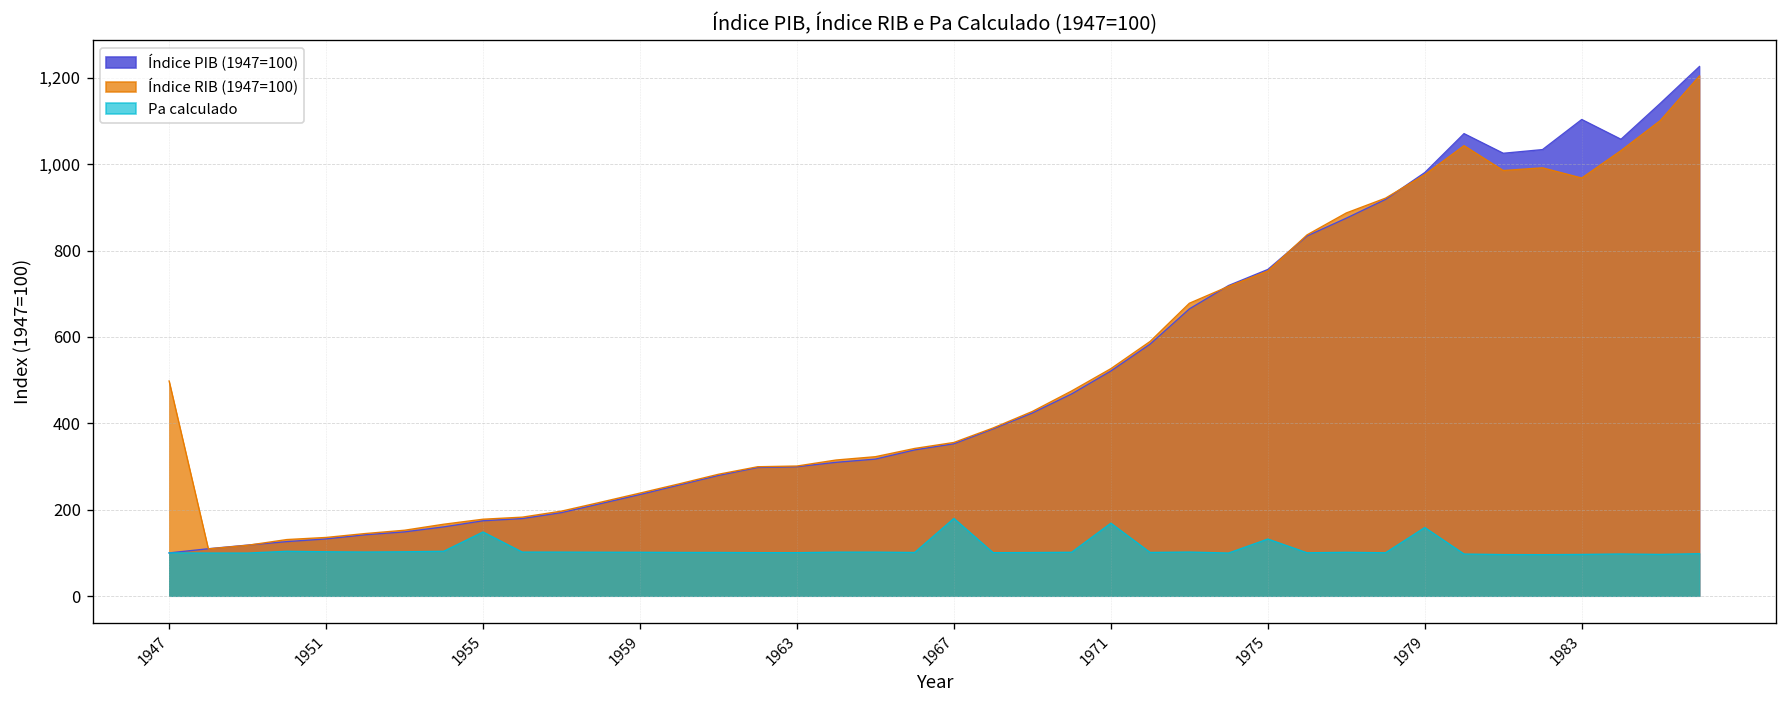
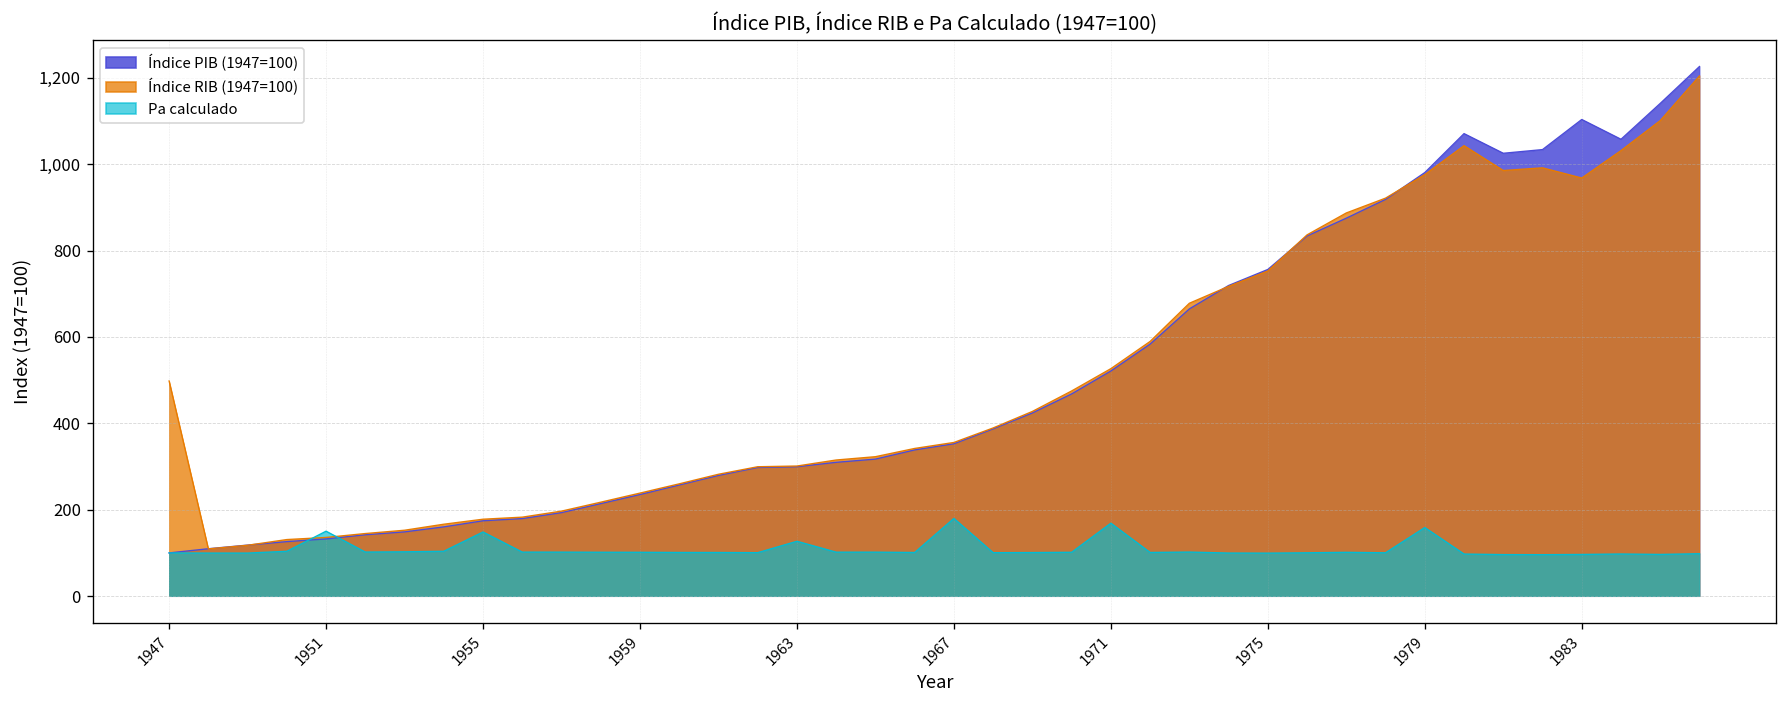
Pa calculado, 1951: 100 -> 150
Pa calculado, 1963: 100 -> 130
Pa calculado, 1975: 130 -> 100
